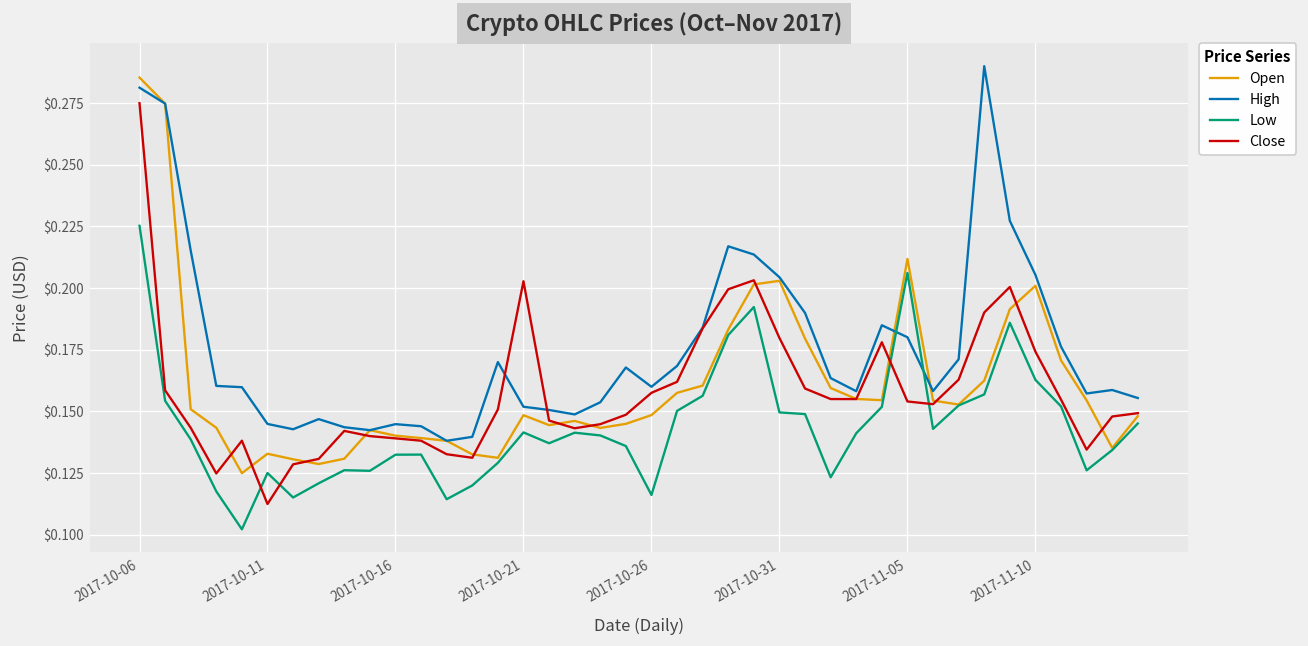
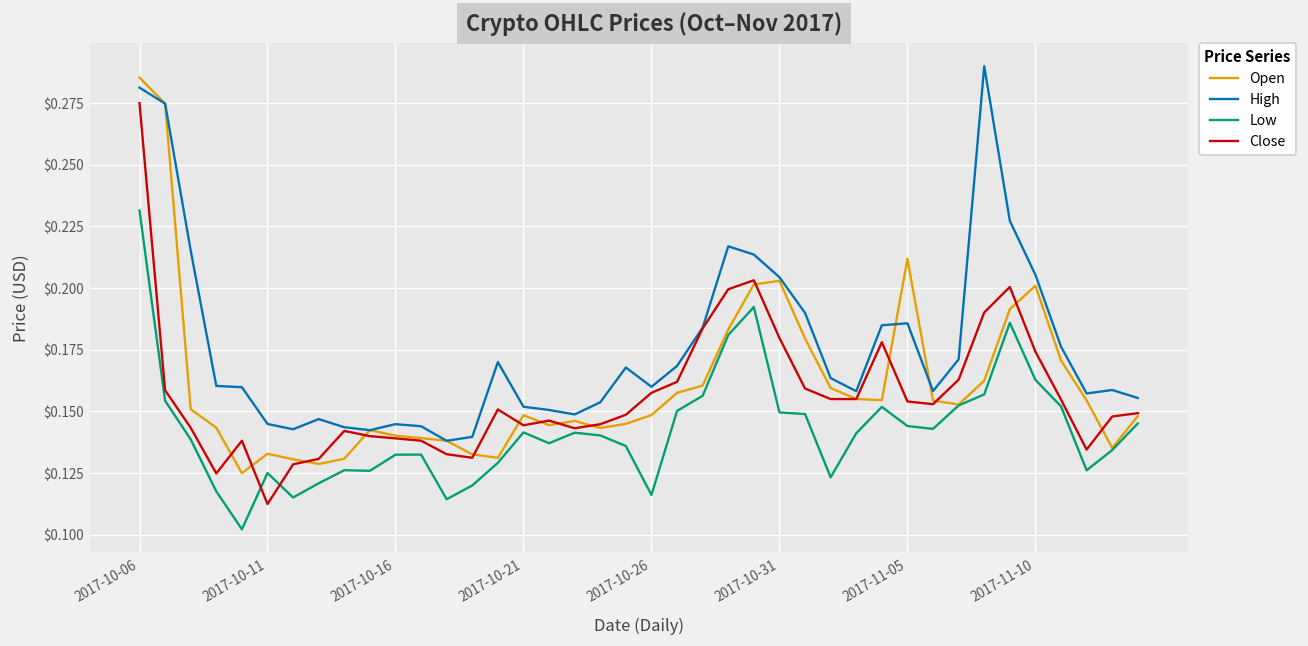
Low, 2017-10-06: $0.225 -> $0.231
Close, 2017-10-21: $0.203 -> $0.144
High, 2017-11-05: $0.180 -> $0.186
Low, 2017-11-05: $0.206 -> $0.144
